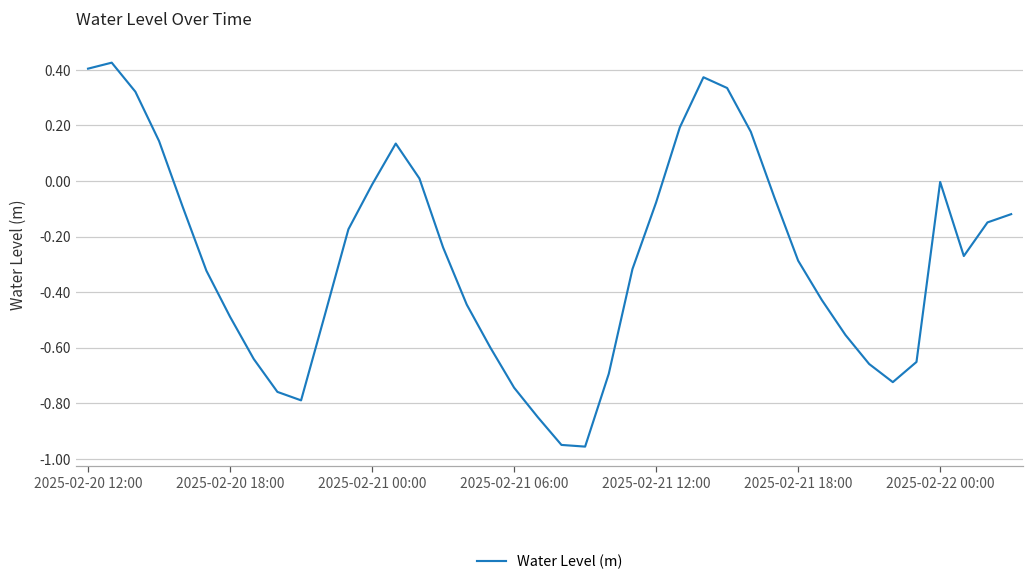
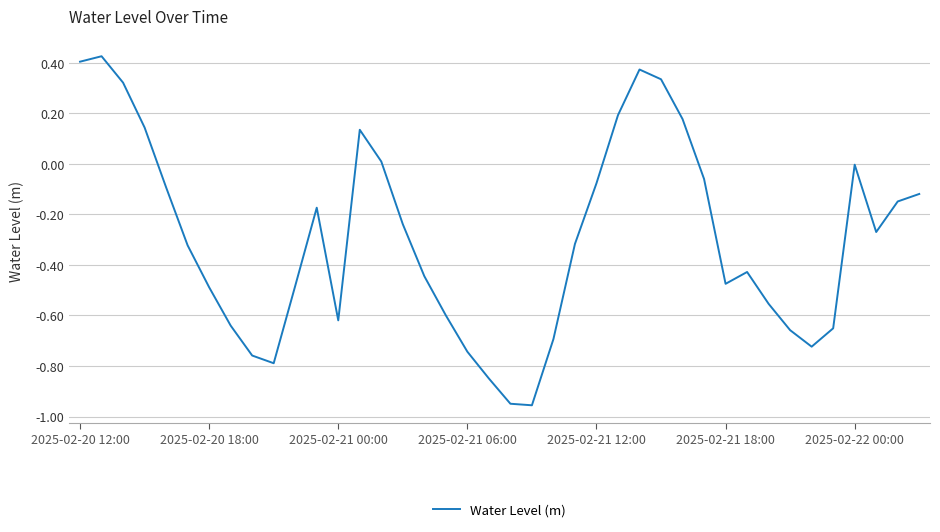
2025-02-21 00:00: -0.01 -> -0.62
2025-02-21 18:00: -0.29 -> -0.47
